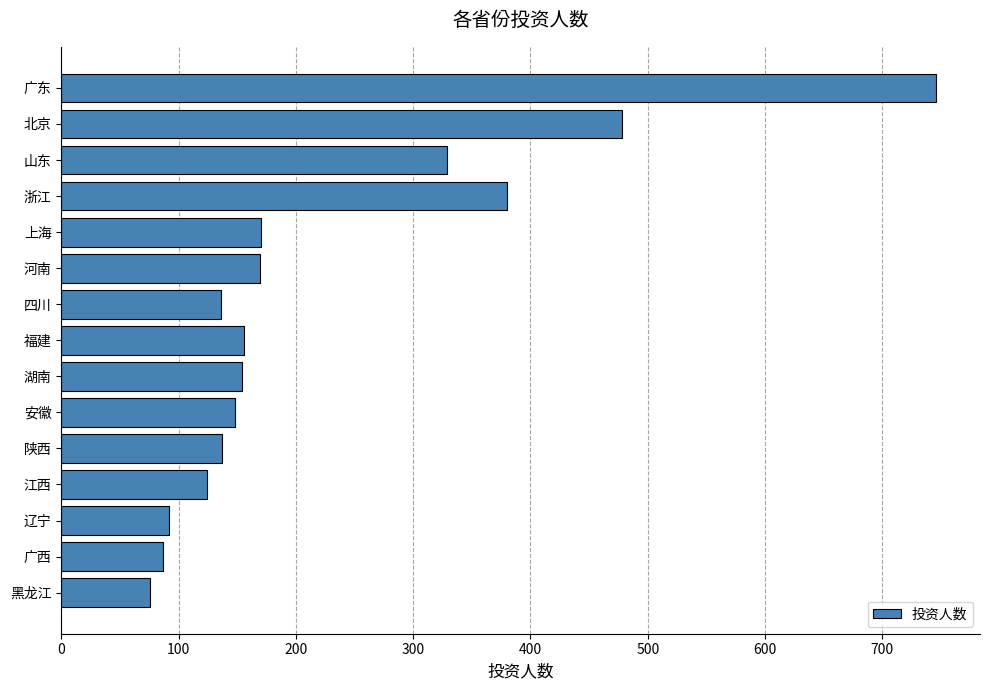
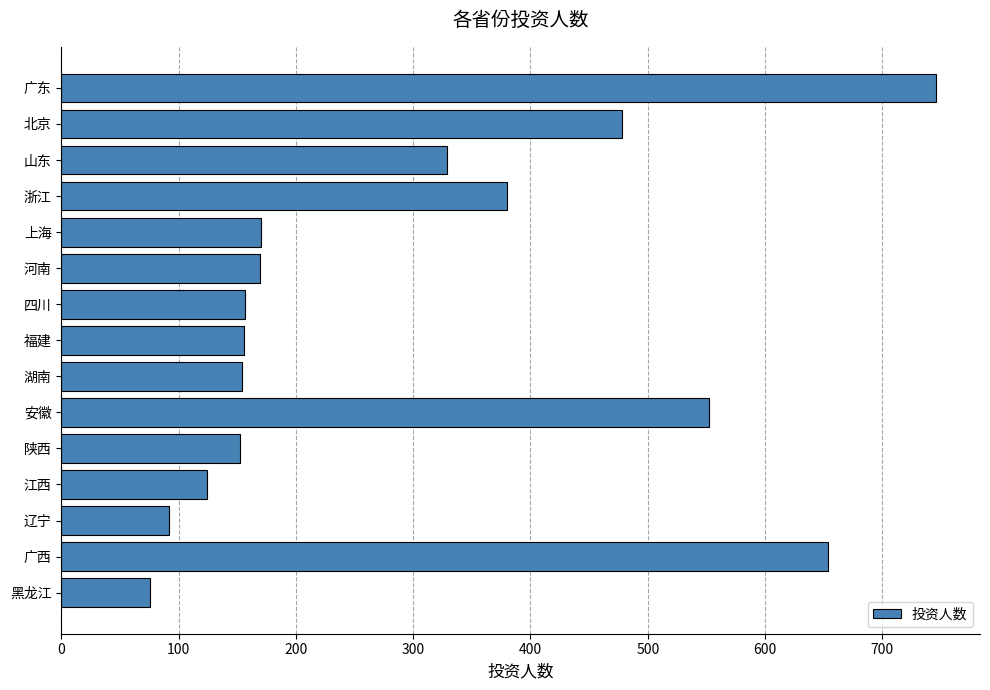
四川: 136 -> 157
安徽: 148 -> 552
陕西: 137 -> 152
广西: 87 -> 654
